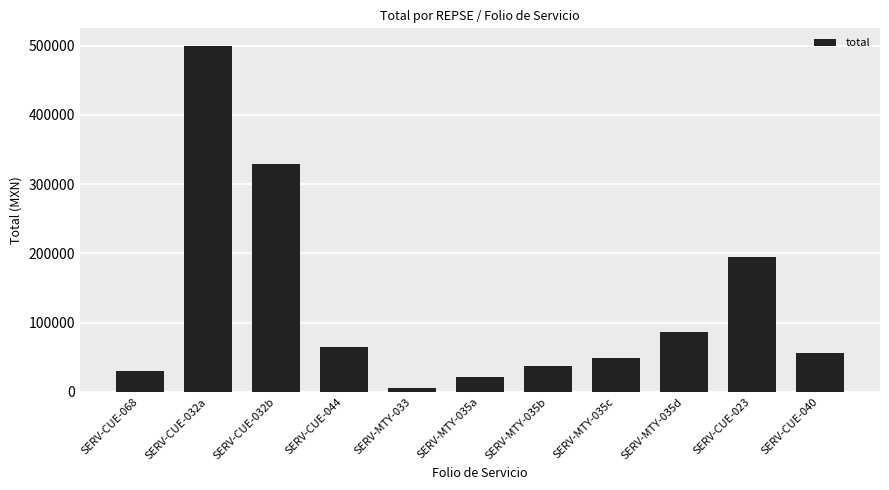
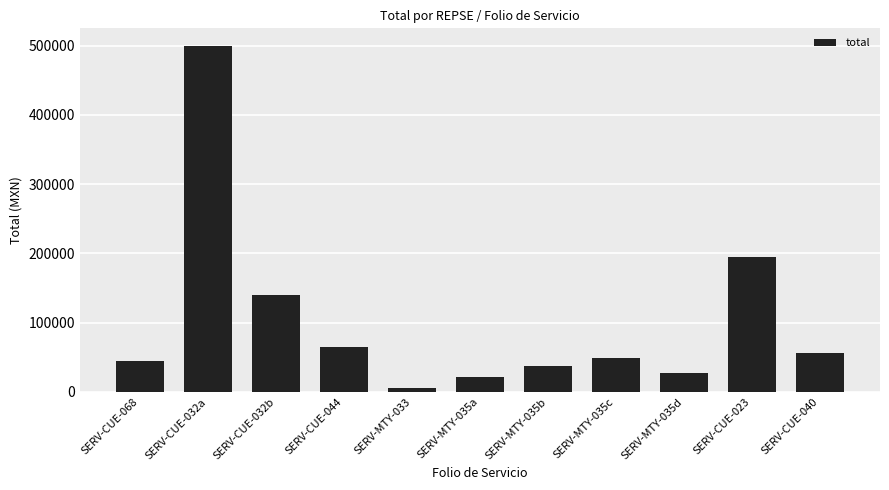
SERV-CUE-068: 30000 -> 50000
SERV-CUE-032b: 330000 -> 140000
SERV-MTY-035d: 90000 -> 30000
